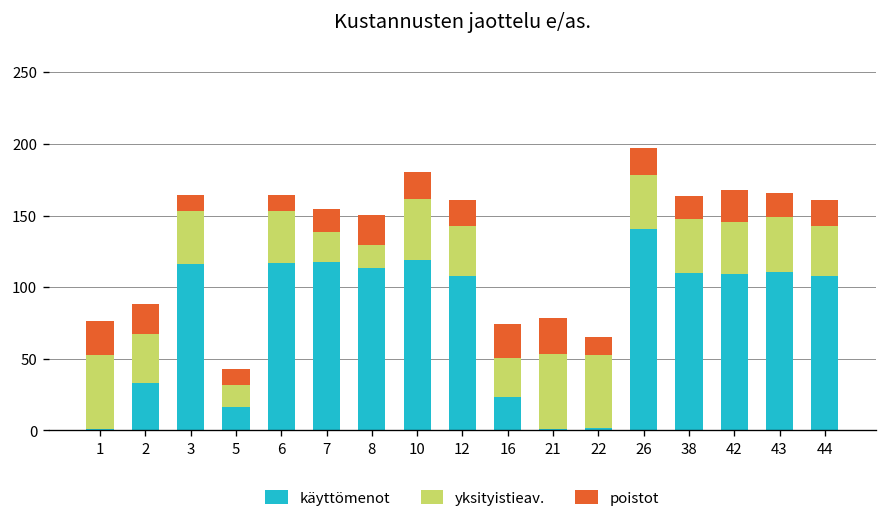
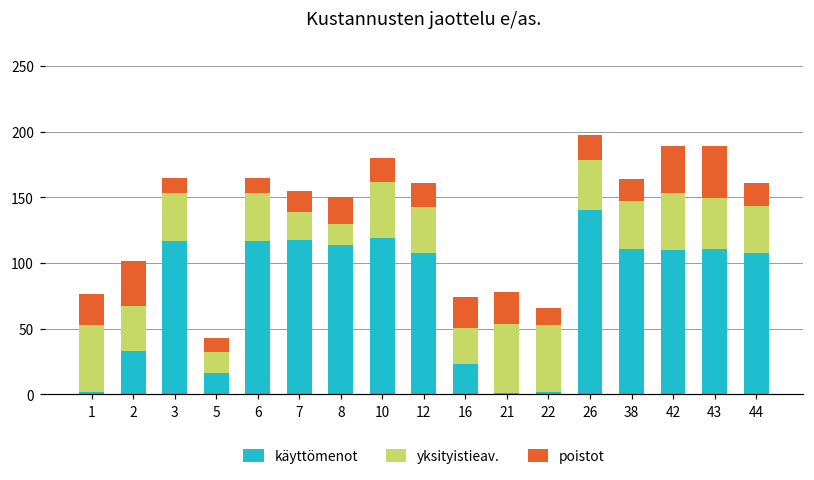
poistot, 2: 20 -> 34
yksityistieav., 42: 36 -> 44
poistot, 42: 23 -> 36
poistot, 43: 17 -> 40
